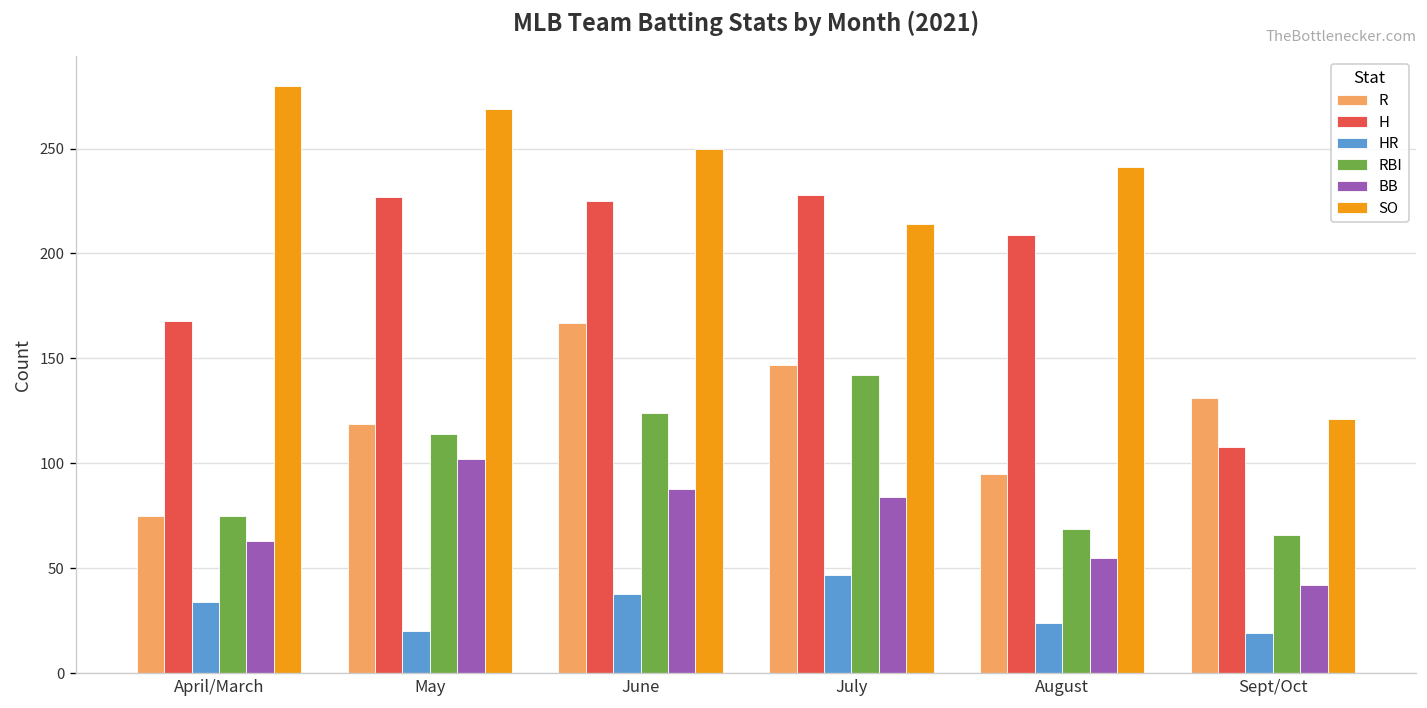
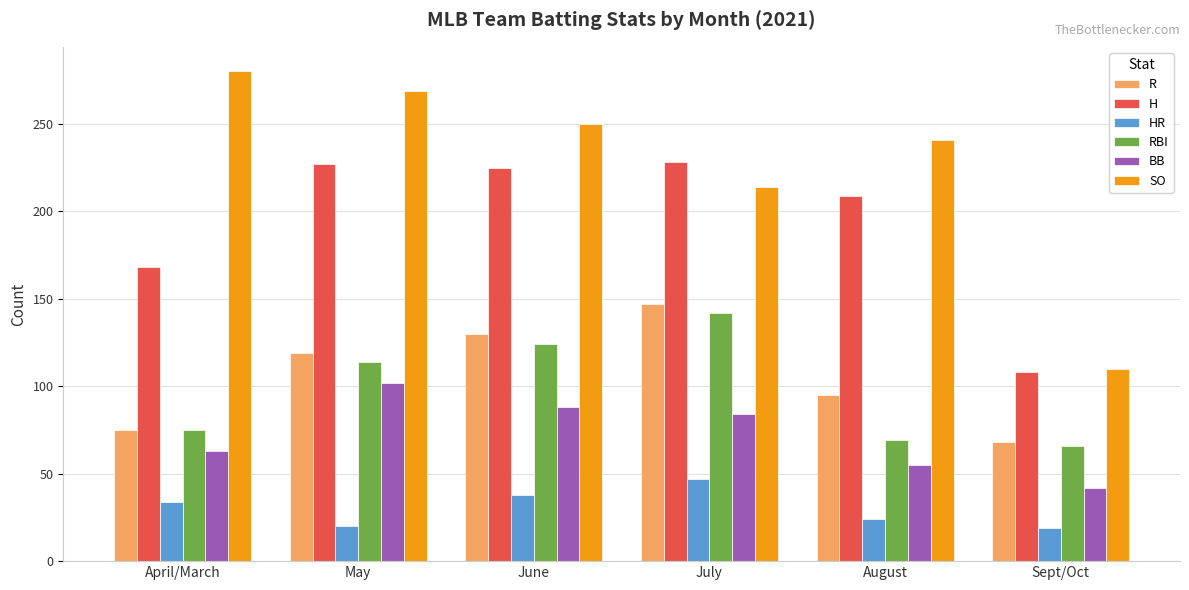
R, June: 167 -> 130
R, Sept/Oct: 131 -> 68
SO, Sept/Oct: 121 -> 110
